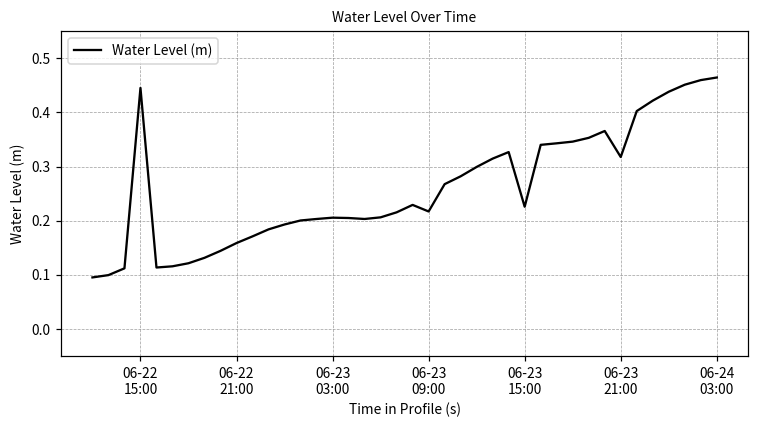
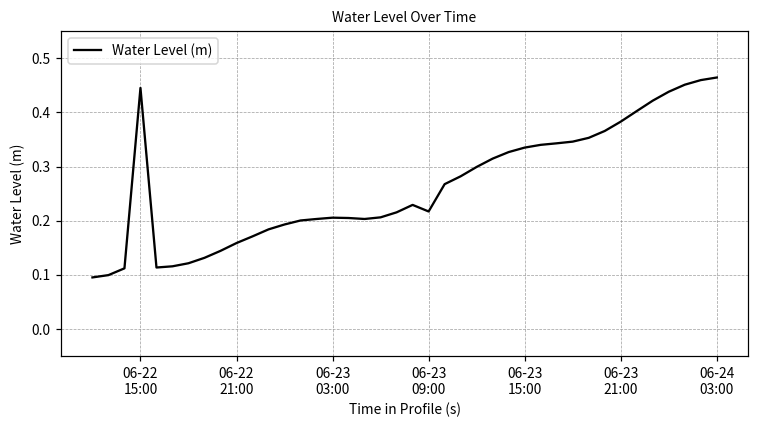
06-23 15:00: 0.23 -> 0.34
06-23 21:00: 0.32 -> 0.38
